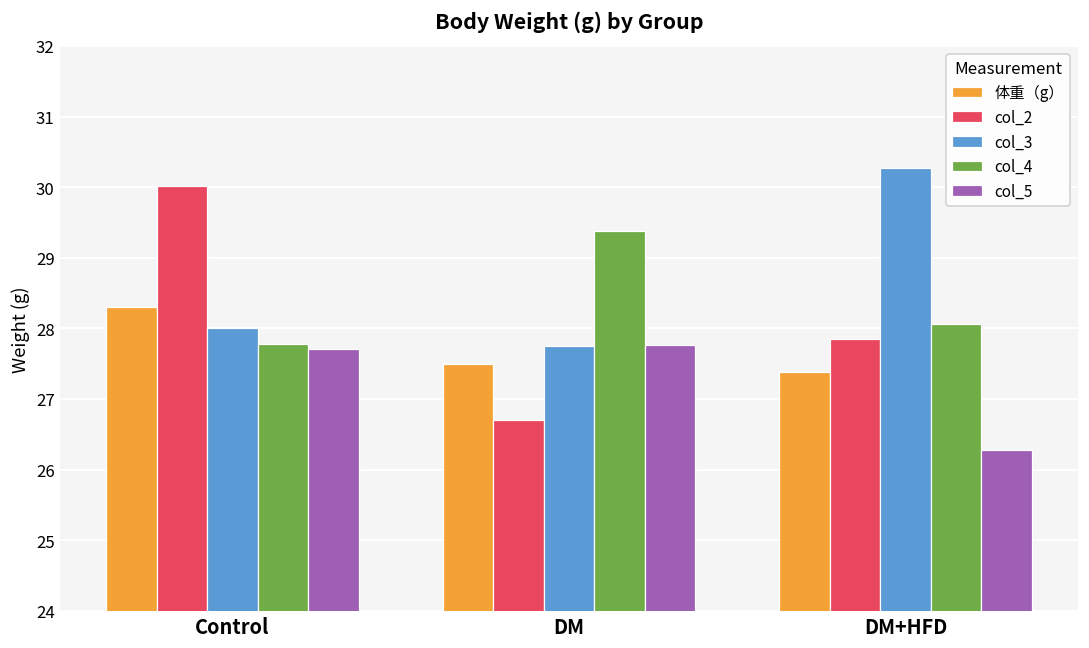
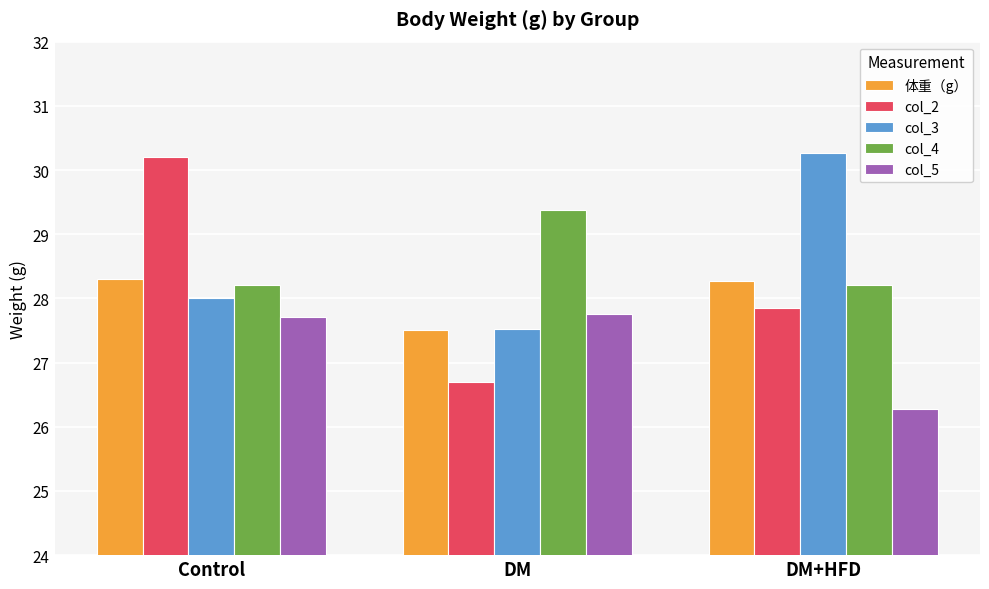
col_2, Control: 30.0 -> 30.2
col_4, Control: 27.8 -> 28.2
col_3, DM: 27.8 -> 27.5
体重（g）, DM+HFD: 27.4 -> 28.3
col_4, DM+HFD: 28.1 -> 28.2
